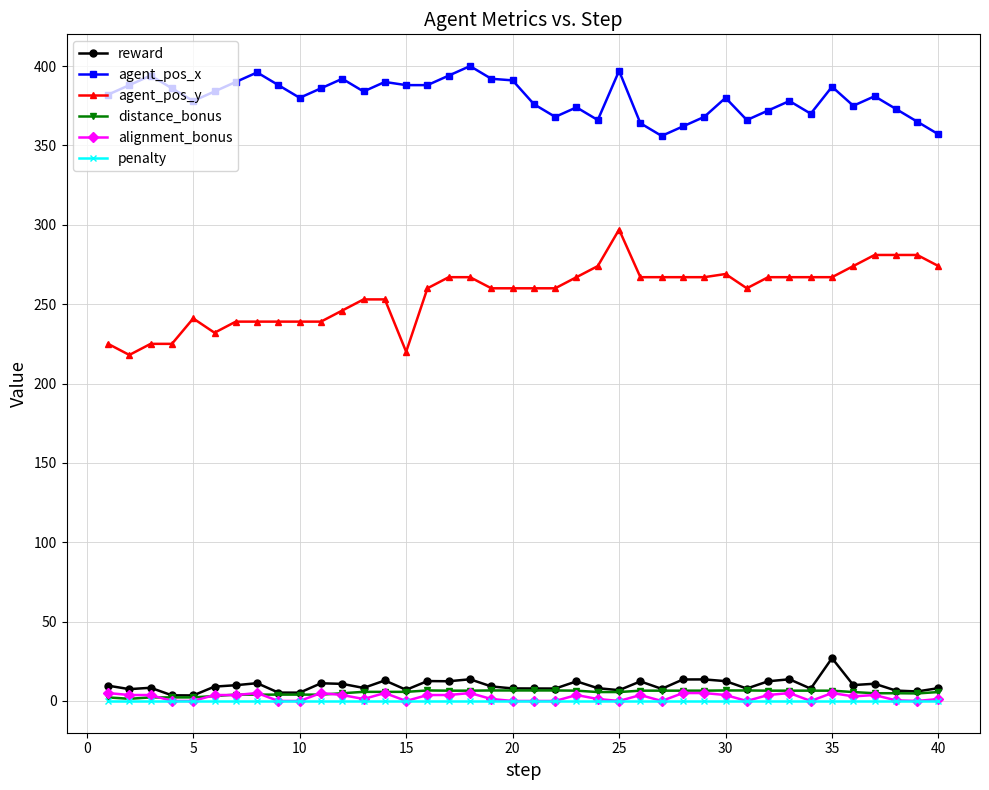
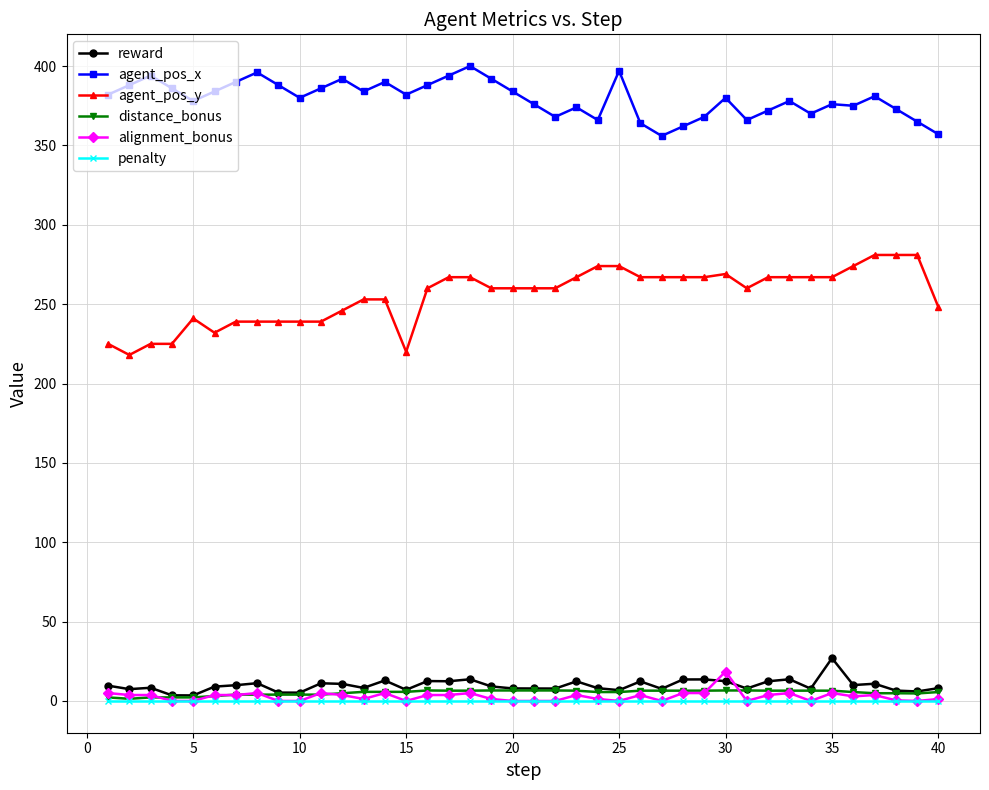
agent_pos_x, 15: 388 -> 382
agent_pos_x, 20: 391 -> 384
agent_pos_y, 25: 297 -> 274
alignment_bonus, 30: 4 -> 19
agent_pos_x, 35: 387 -> 376
agent_pos_y, 40: 274 -> 248
